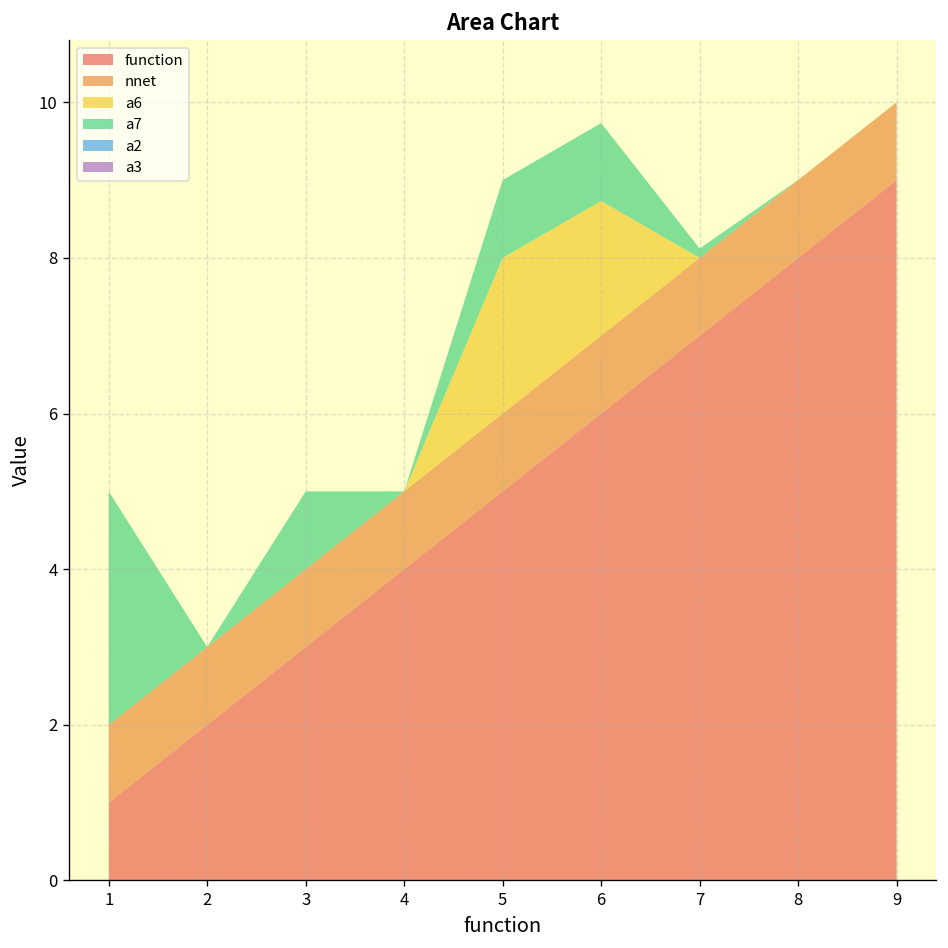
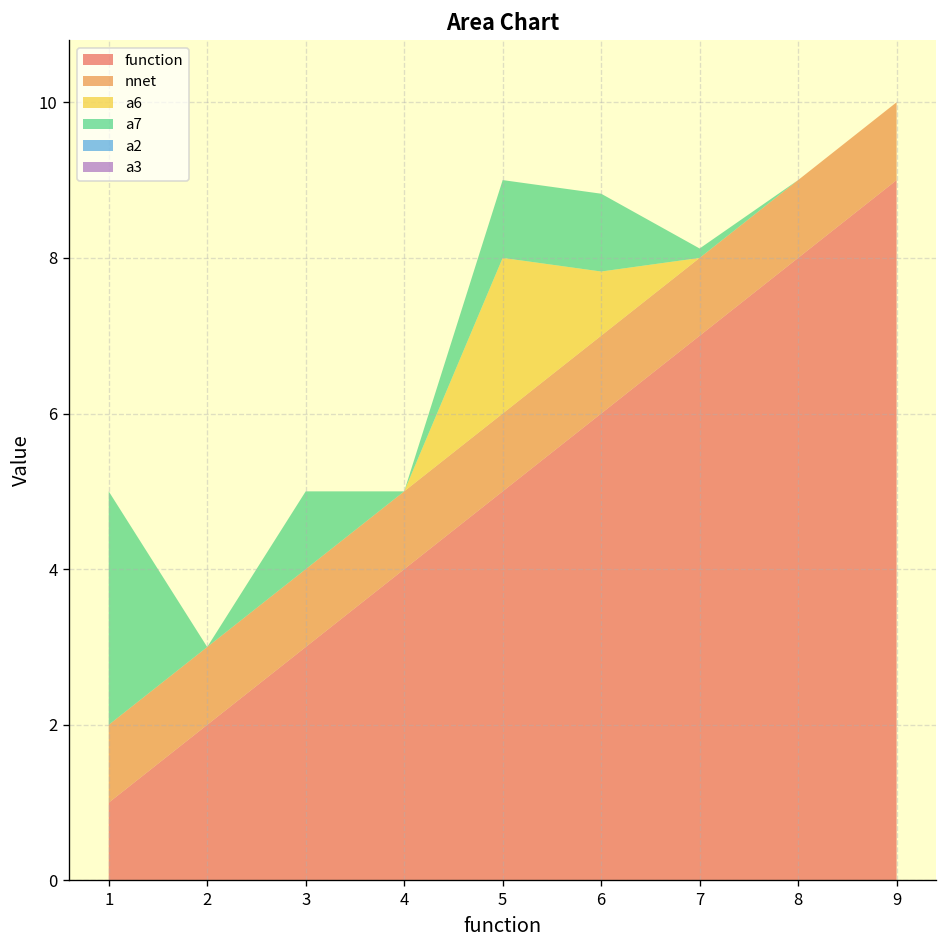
a6, 6: 1.7 -> 0.8
